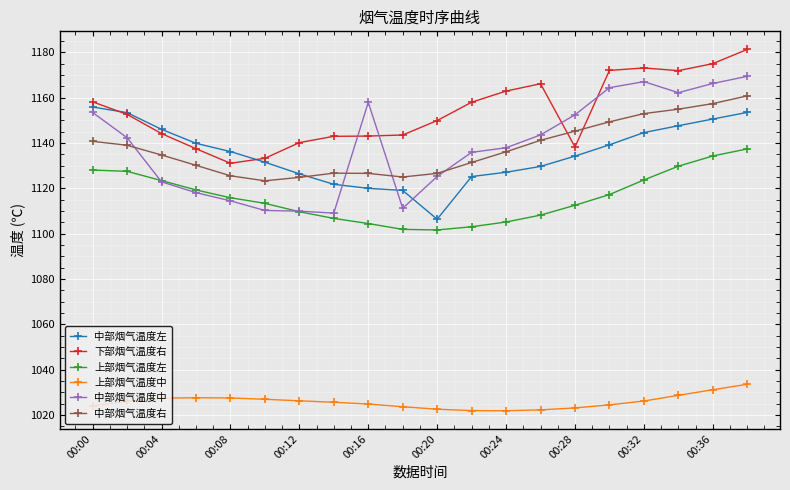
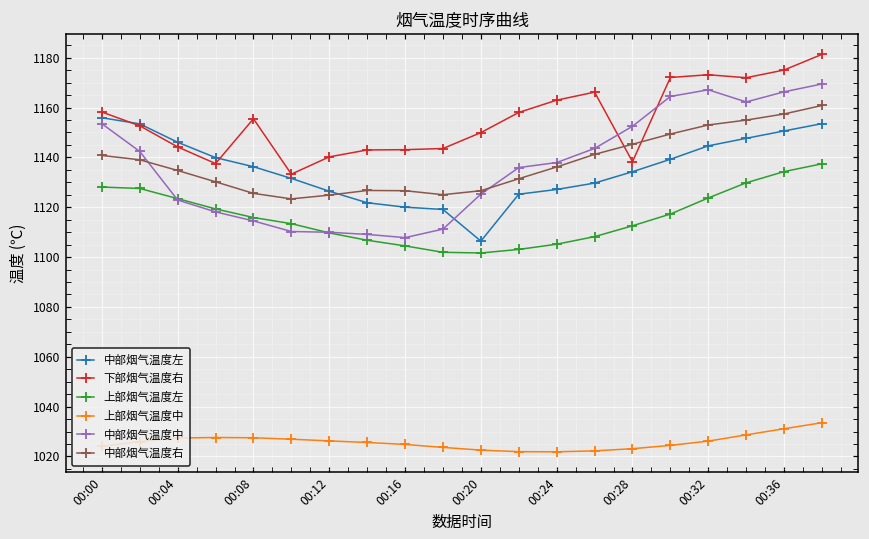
下部烟气温度右, 00:08: 1131 -> 1156
中部烟气温度中, 00:16: 1158 -> 1108
